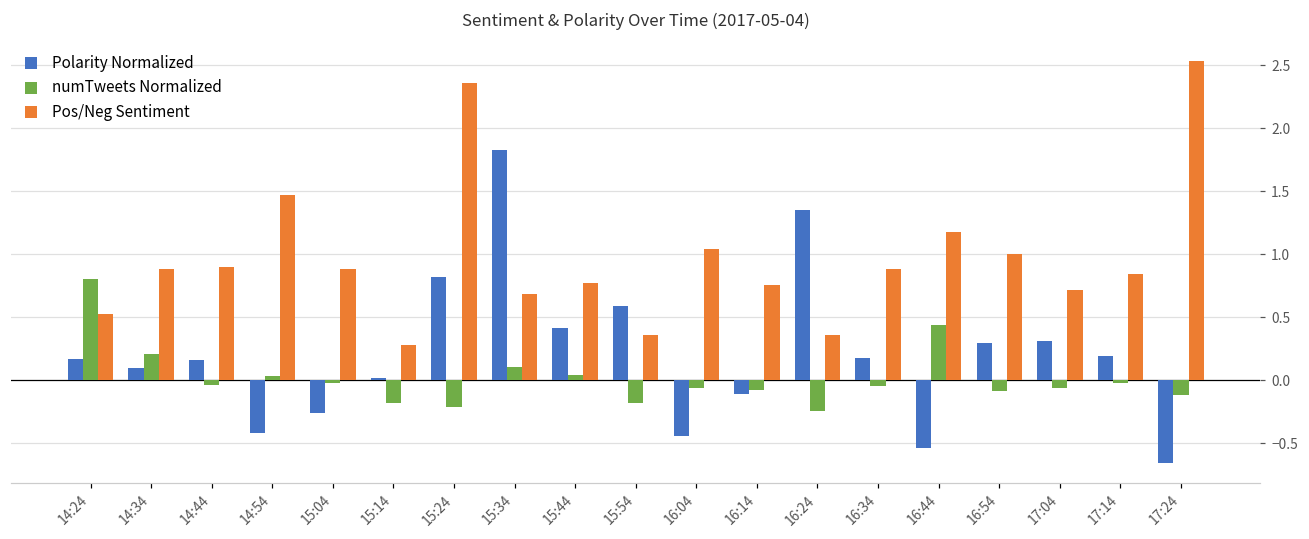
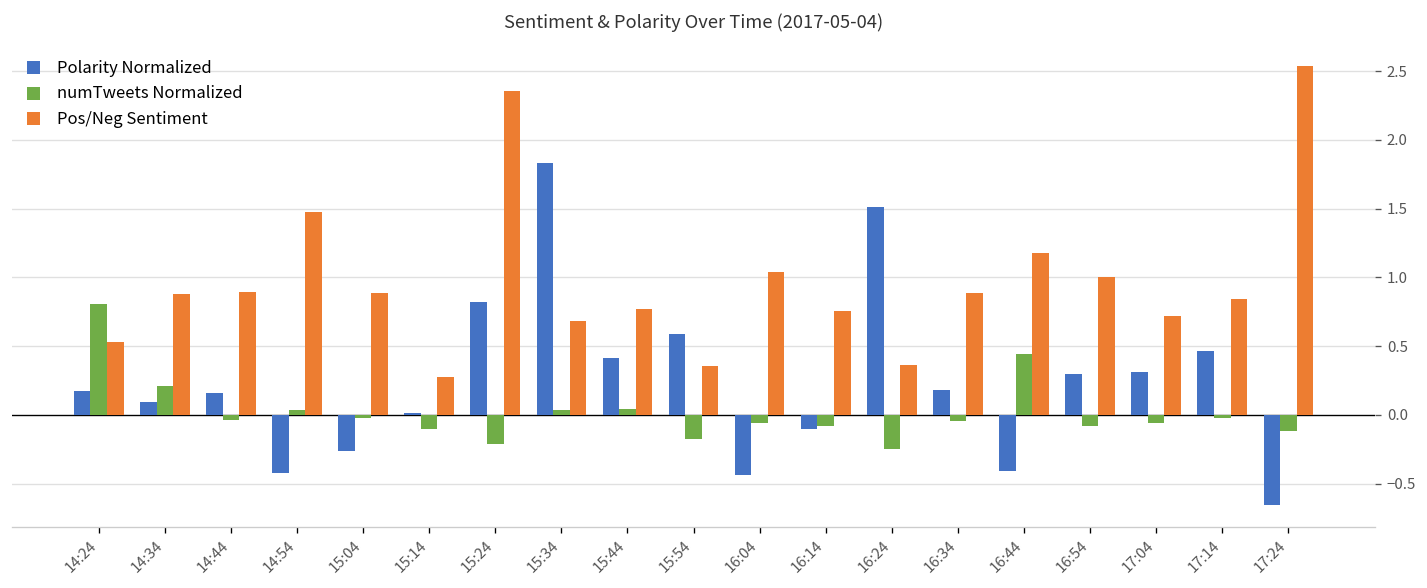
numTweets Normalized, 15:14: -0.18 -> -0.10
numTweets Normalized, 15:34: 0.11 -> 0.04
Polarity Normalized, 16:24: 1.35 -> 1.51
Polarity Normalized, 16:44: -0.54 -> -0.40
Polarity Normalized, 17:14: 0.20 -> 0.46
